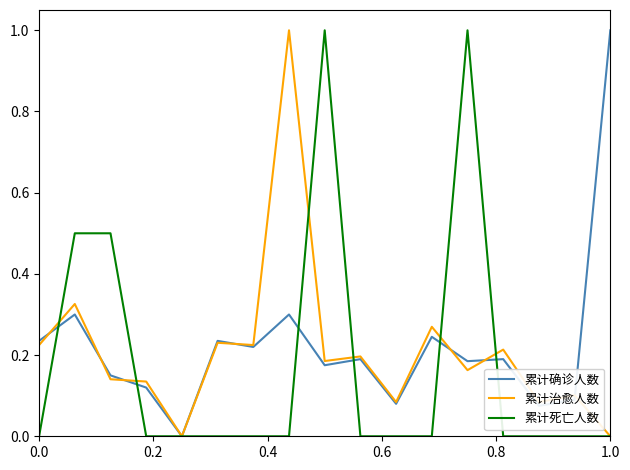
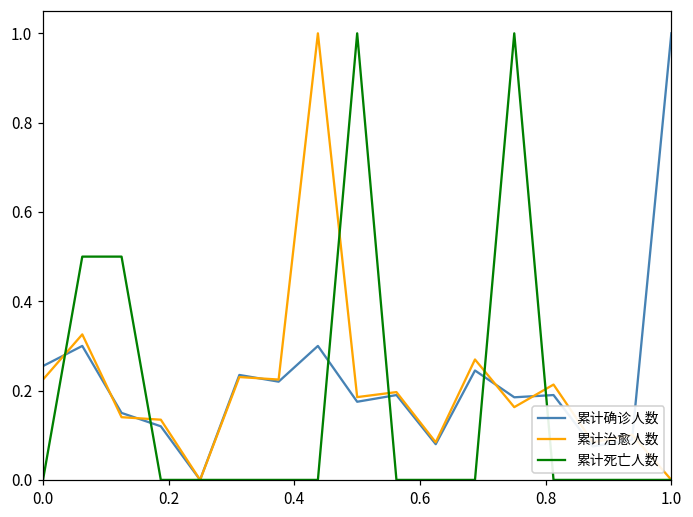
累计确诊人数, 0.0: 0.24 -> 0.26
